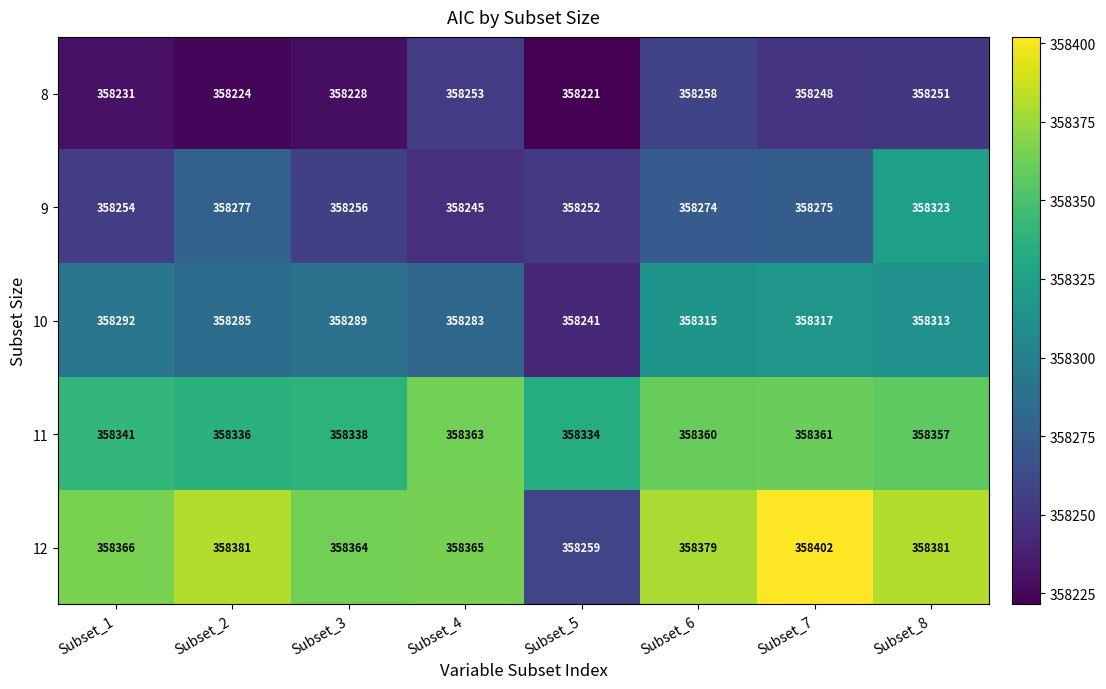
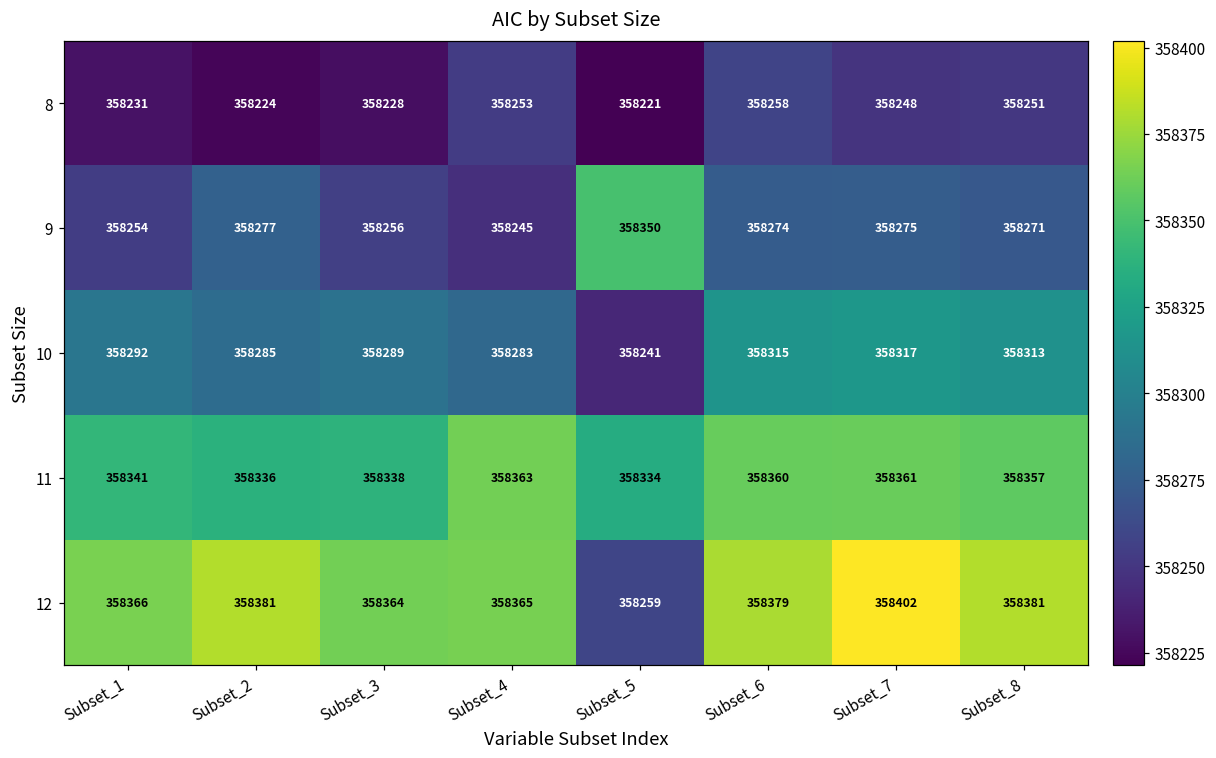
9, Subset_5: 358252 -> 358350
9, Subset_8: 358323 -> 358271
